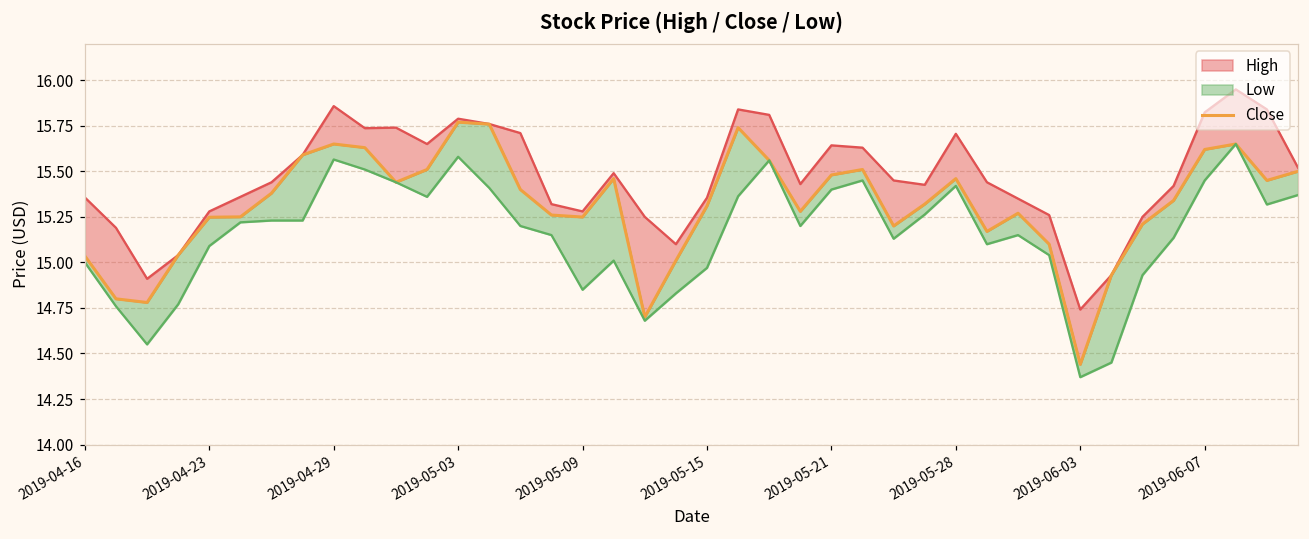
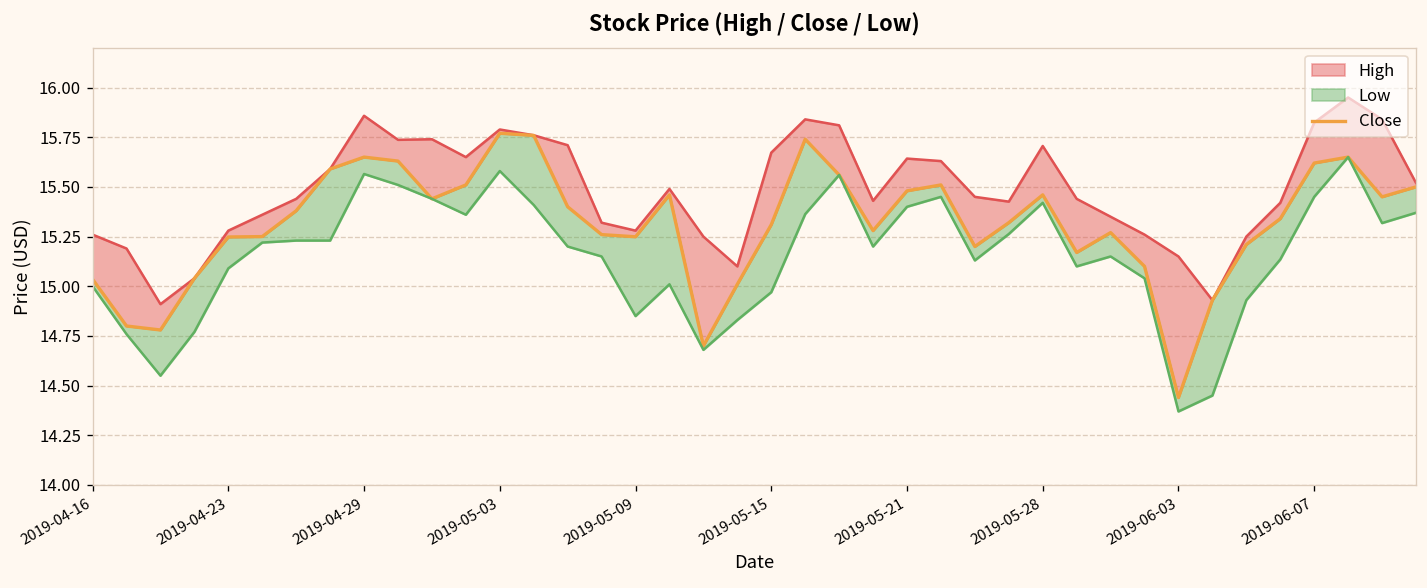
High, 2019-04-16: 15.36 -> 15.26
High, 2019-05-15: 15.35 -> 15.67
High, 2019-06-03: 14.74 -> 15.15
